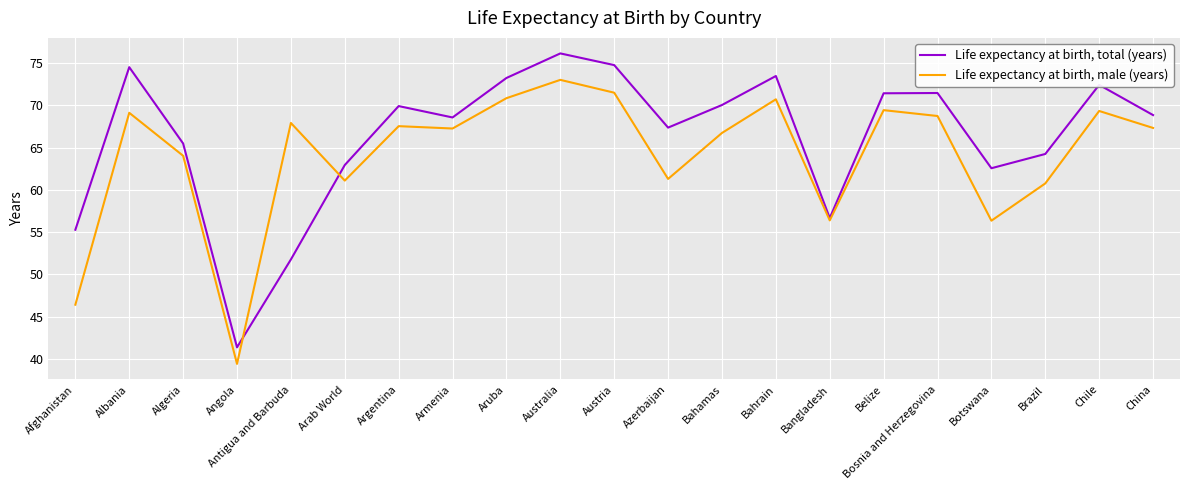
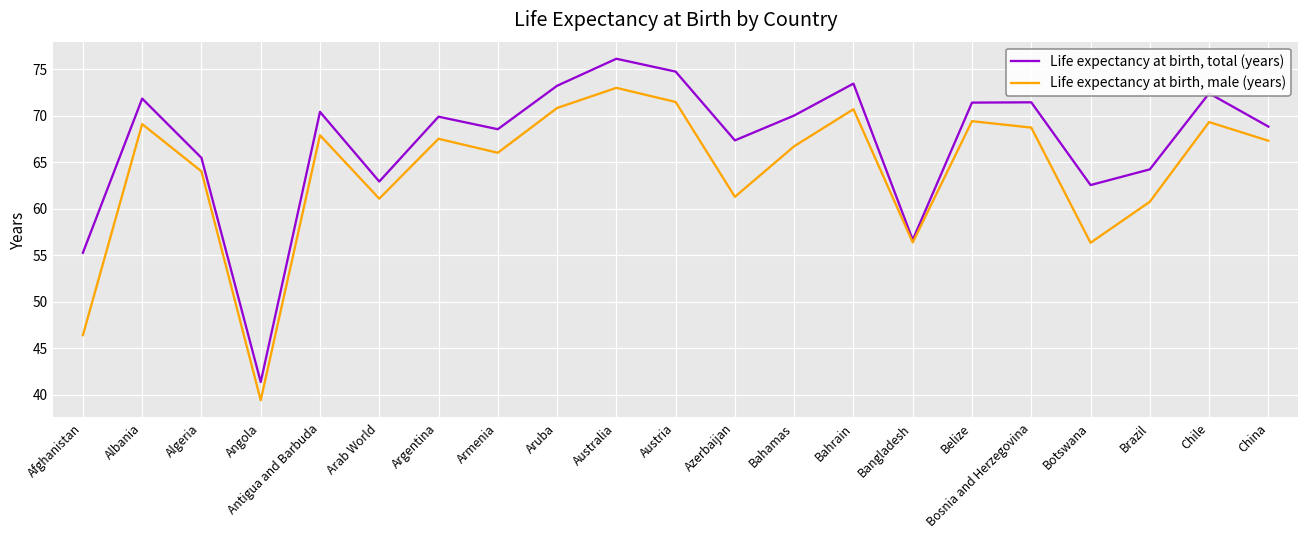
Life expectancy at birth, total (years), Albania: 75 -> 72
Life expectancy at birth, total (years), Antigua and Barbuda: 52 -> 70
Life expectancy at birth, male (years), Armenia: 67 -> 66
